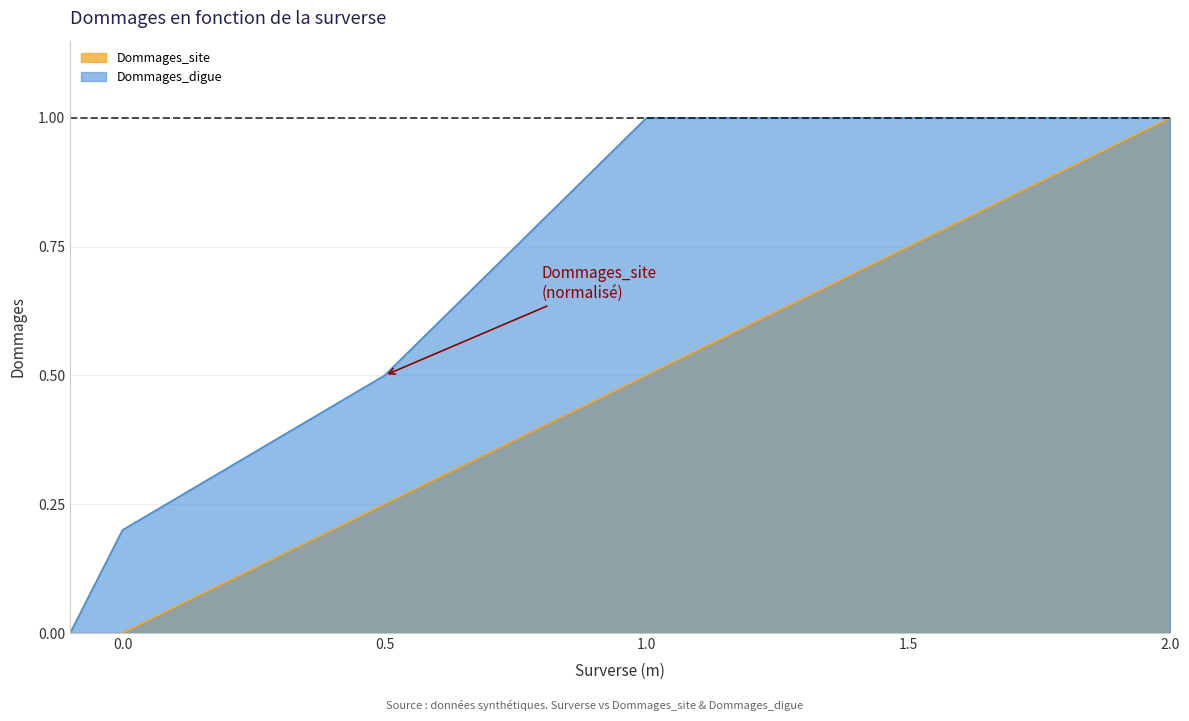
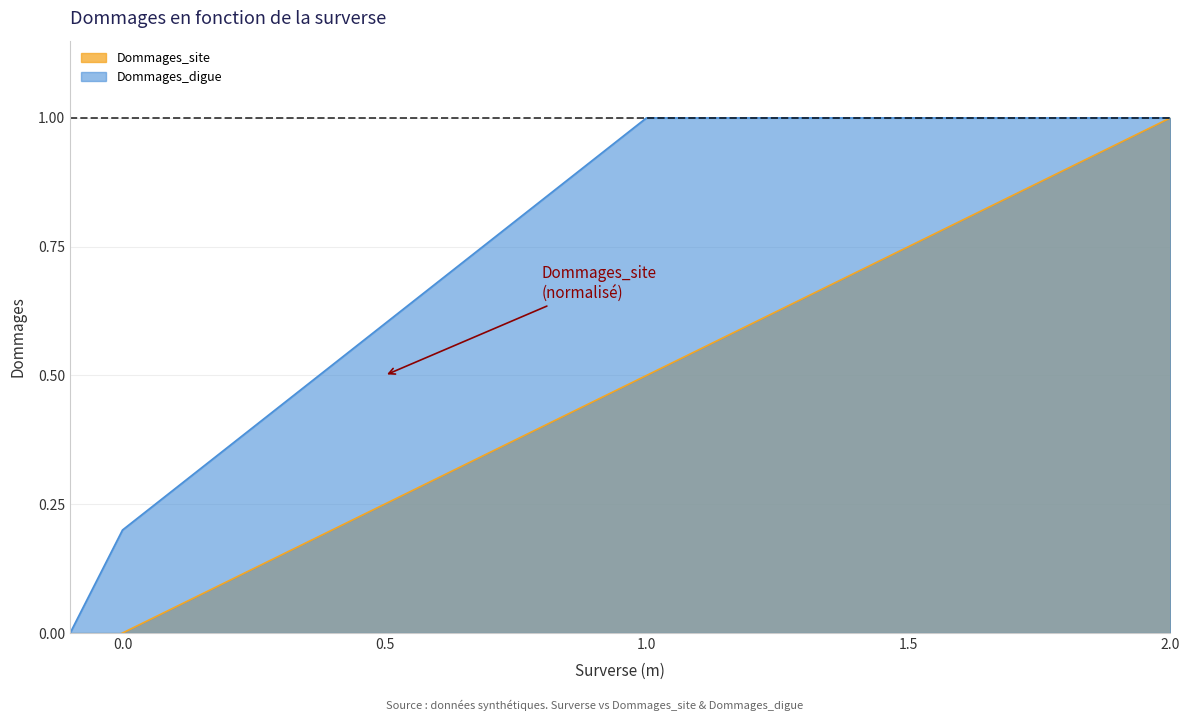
Dommages_digue, 0.5: 0.5 -> 0.6
